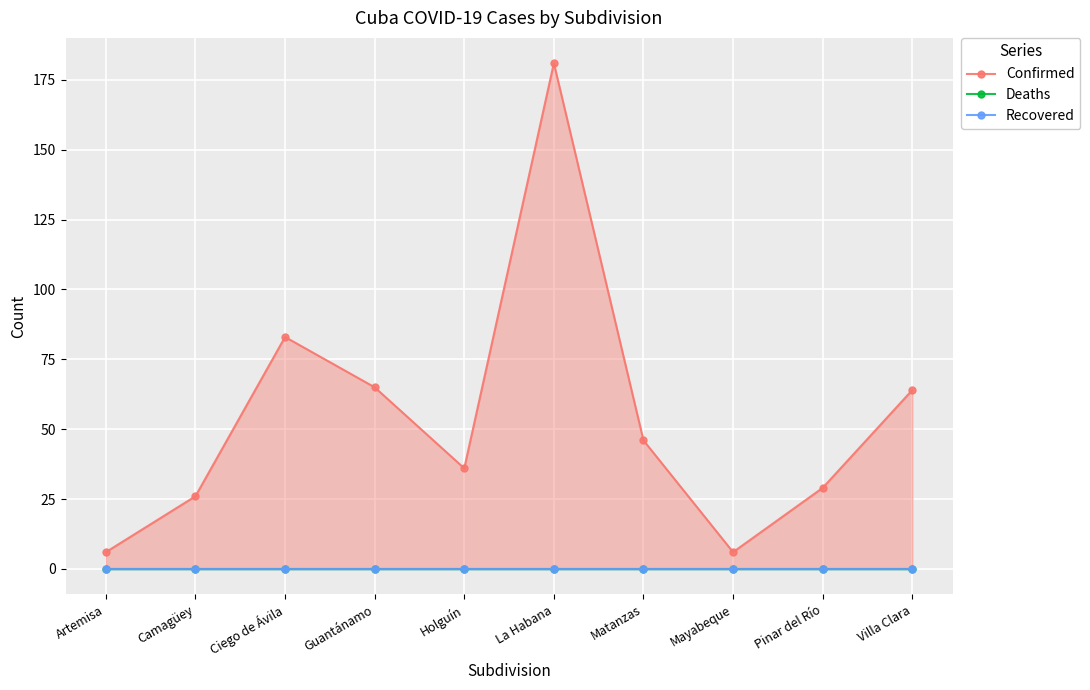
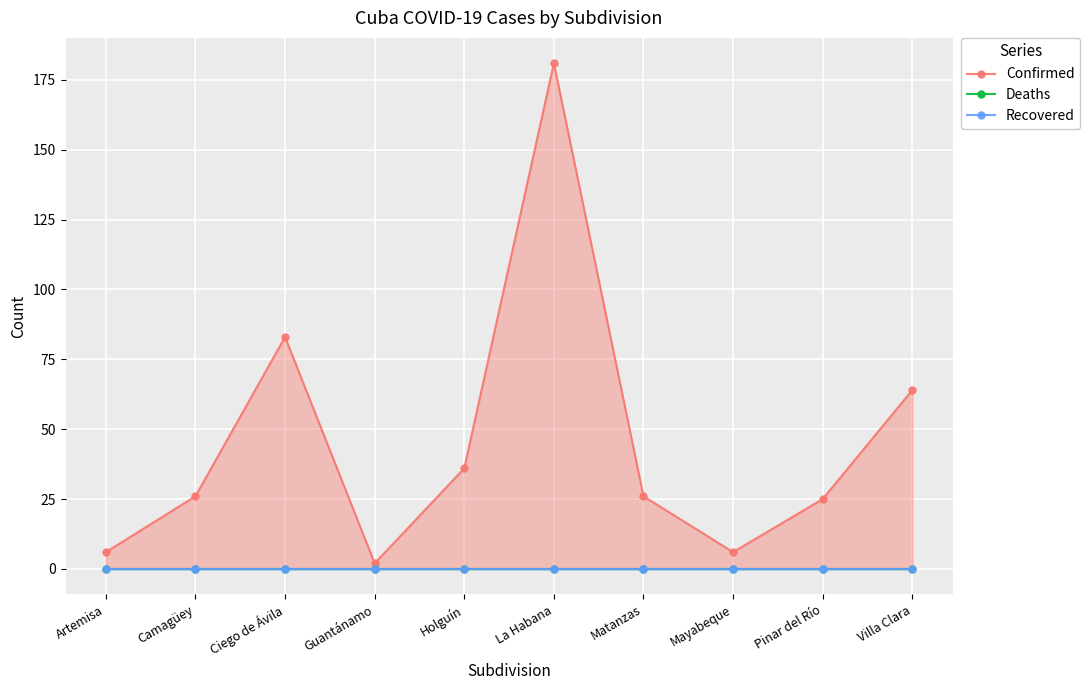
Confirmed, Guantánamo: 65 -> 2
Confirmed, Matanzas: 46 -> 26
Confirmed, Pinar del Río: 29 -> 25
